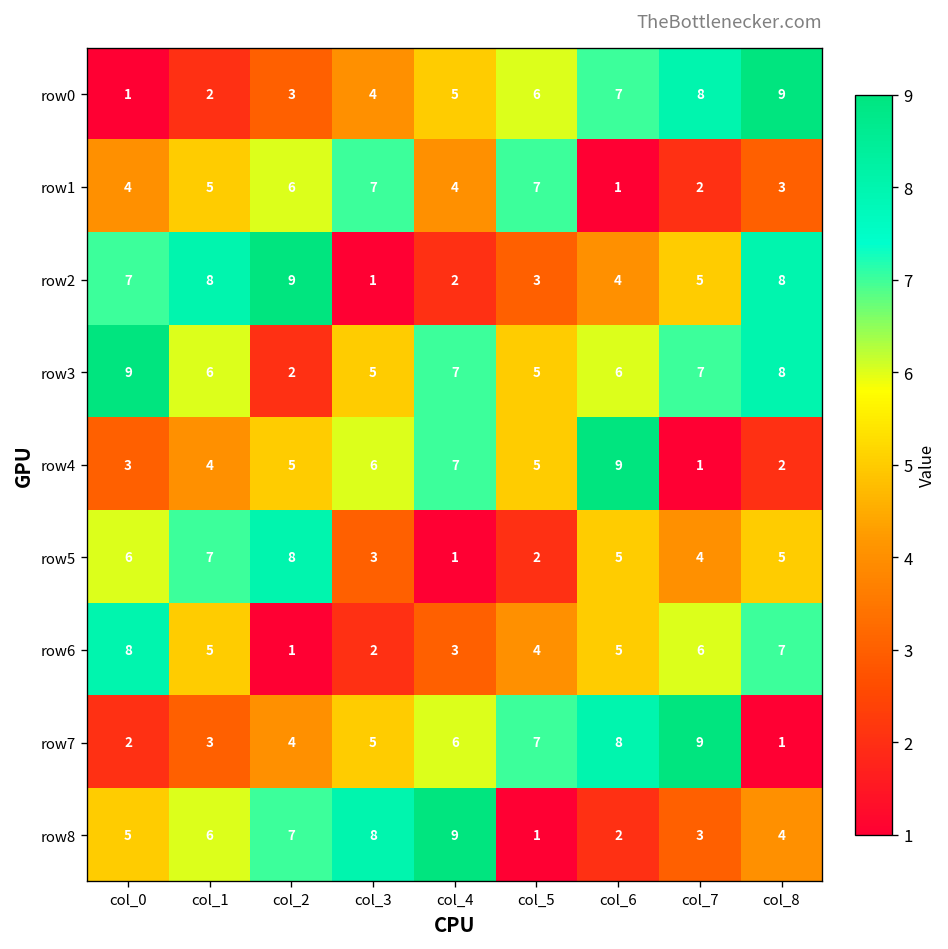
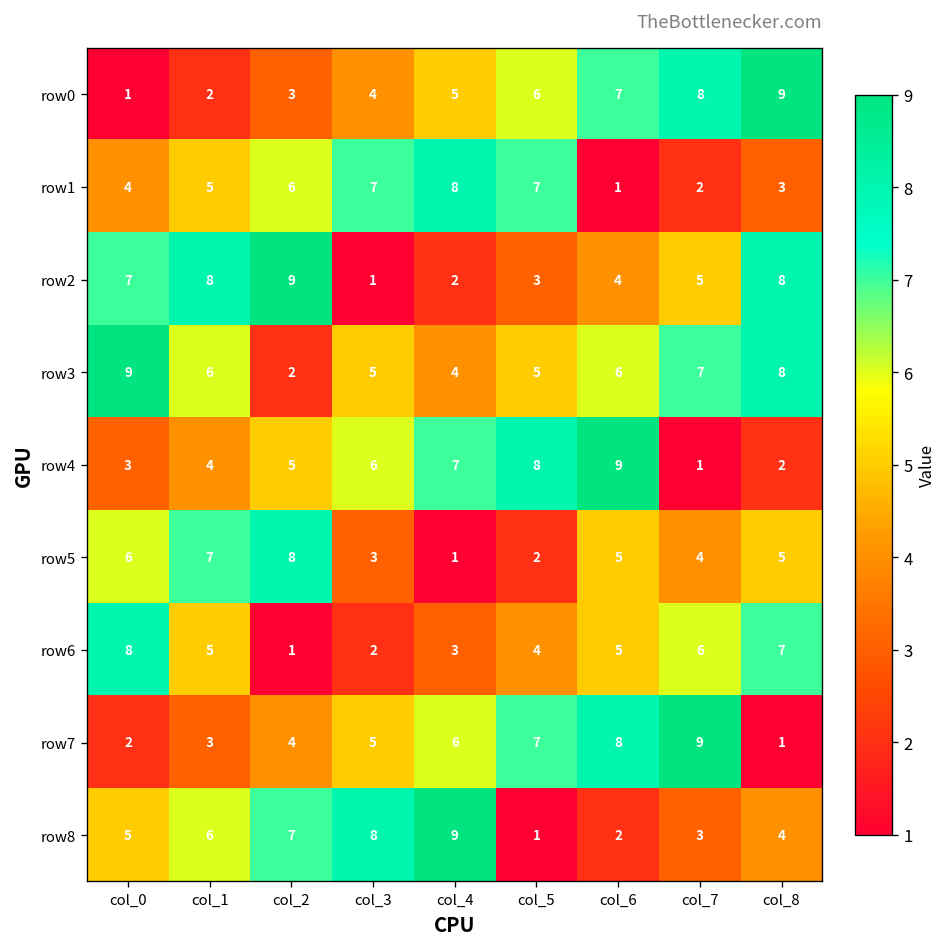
row1, col_4: 4 -> 8
row3, col_4: 7 -> 4
row4, col_5: 5 -> 8
